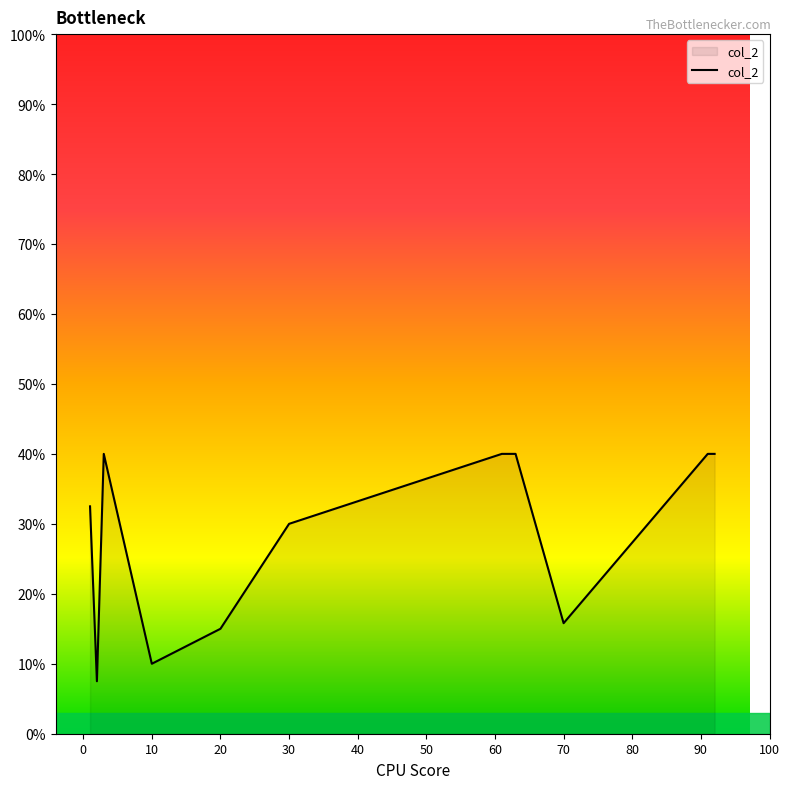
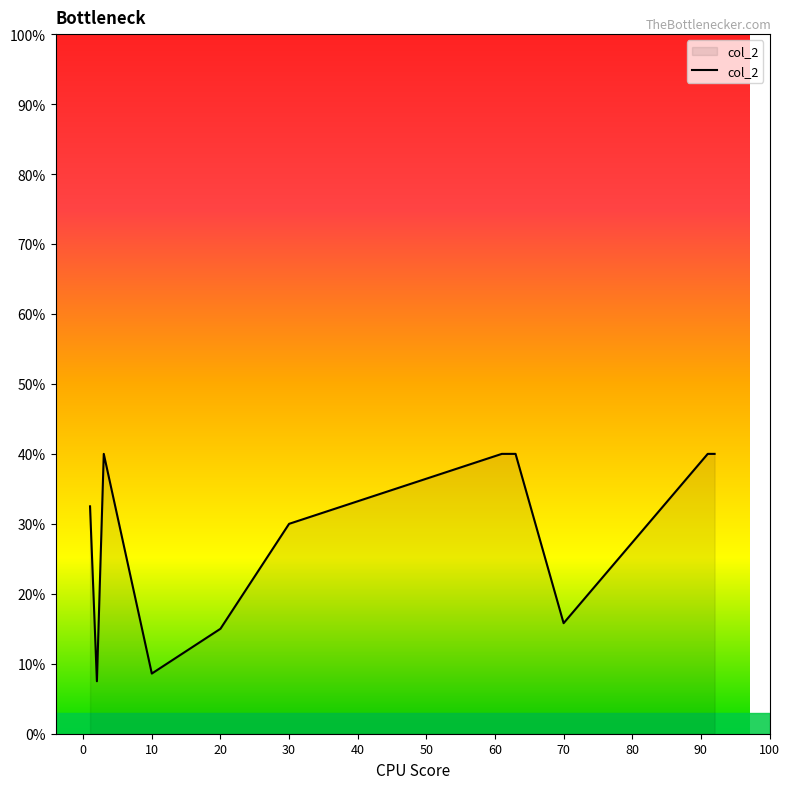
10: 10% -> 9%
